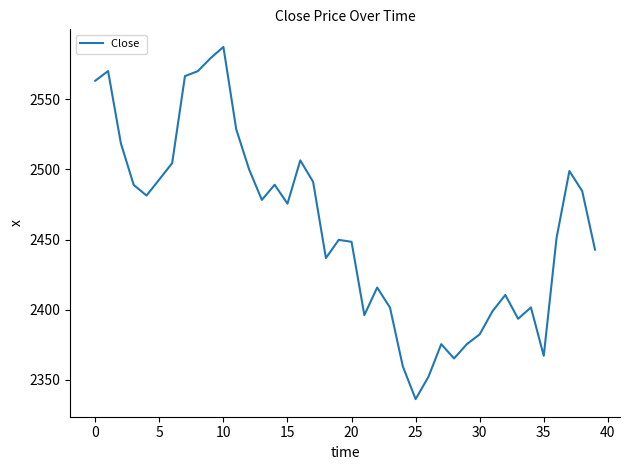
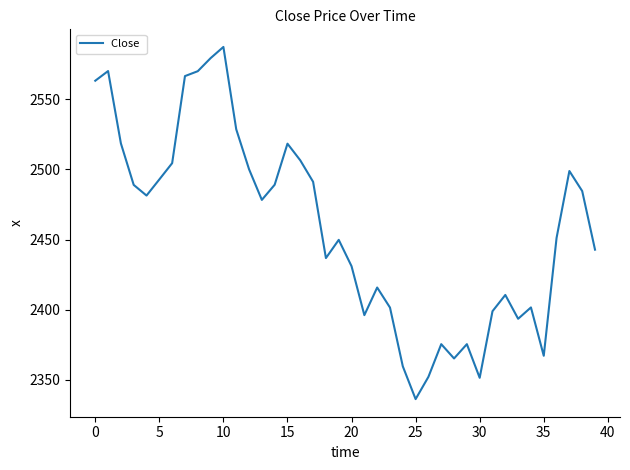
15: 2476 -> 2518
20: 2448 -> 2431
30: 2382 -> 2351
